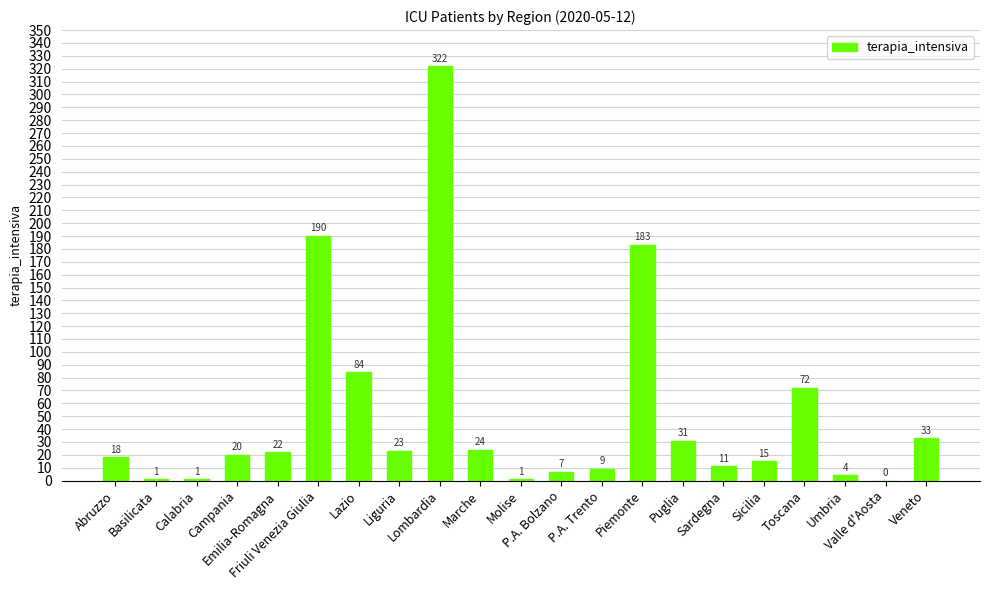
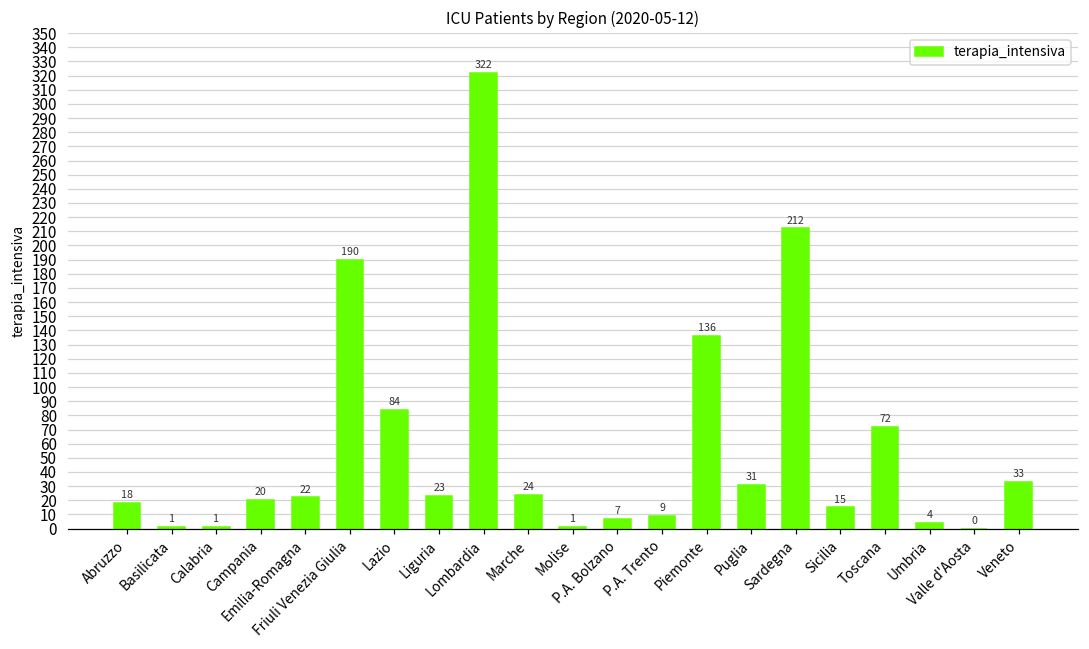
Piemonte: 183 -> 136
Sardegna: 11 -> 212
